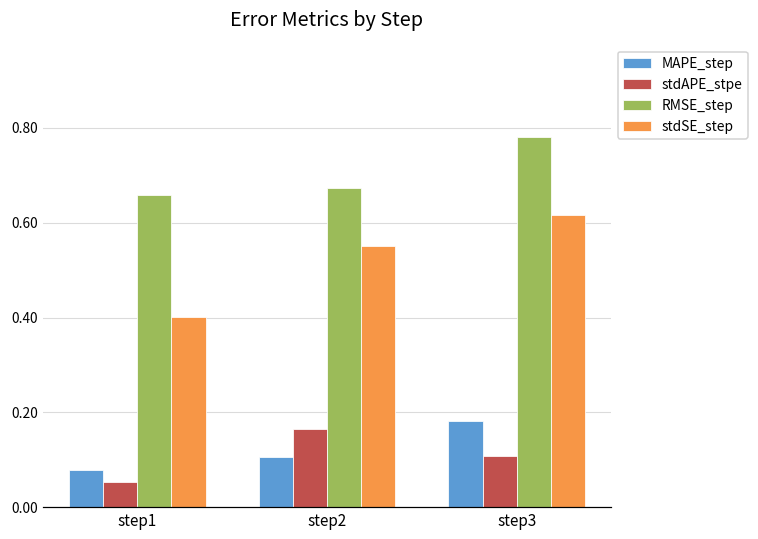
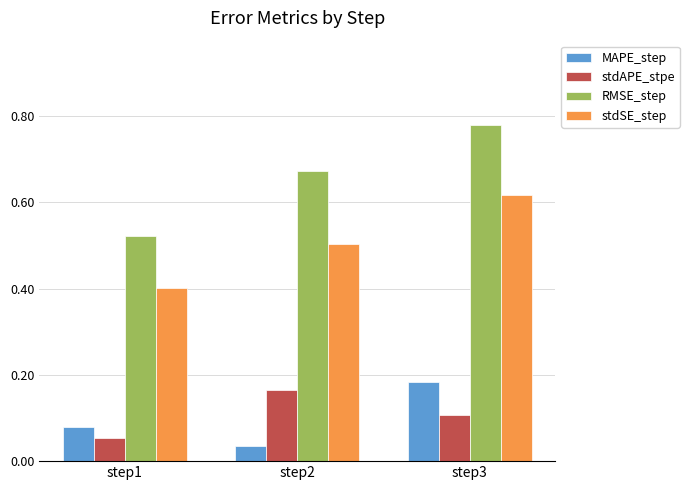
RMSE_step, step1: 0.66 -> 0.52
MAPE_step, step2: 0.11 -> 0.03
stdSE_step, step2: 0.55 -> 0.50
